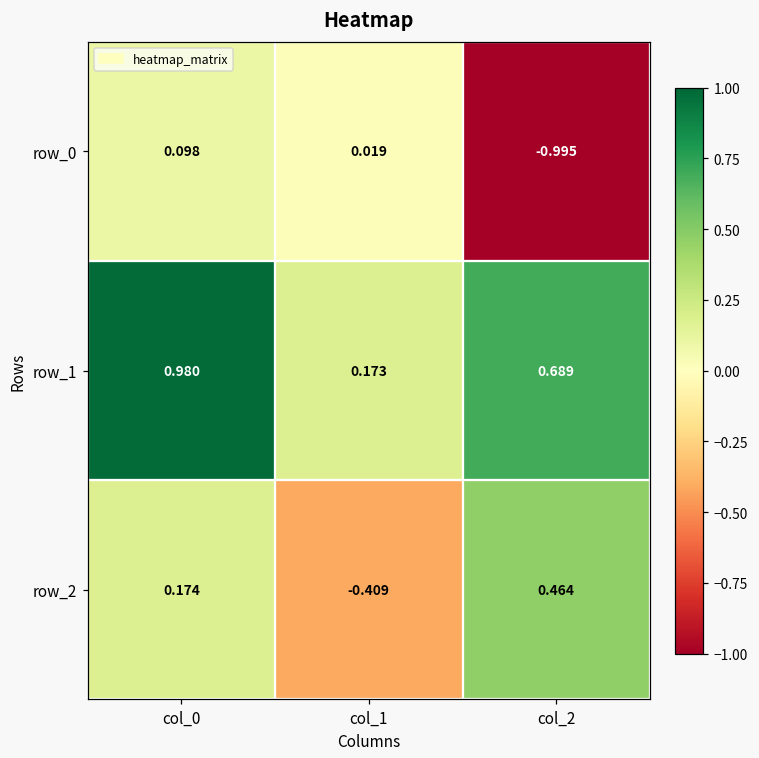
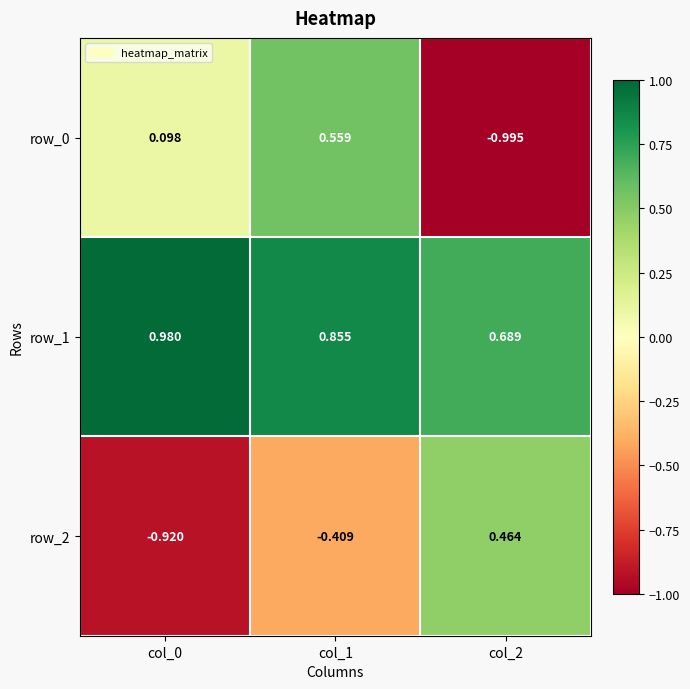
row_0, col_1: 0.019 -> 0.559
row_1, col_1: 0.173 -> 0.855
row_2, col_0: 0.174 -> -0.920
